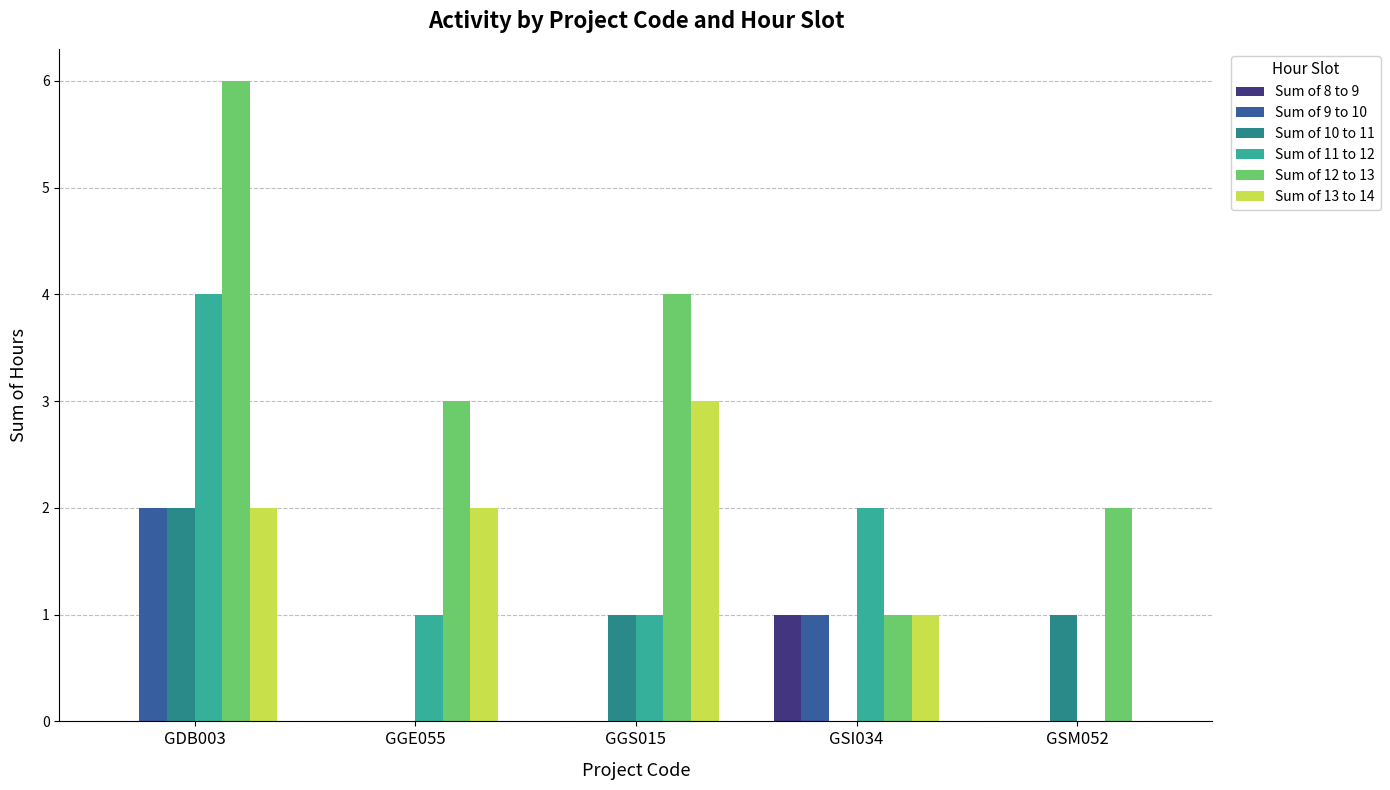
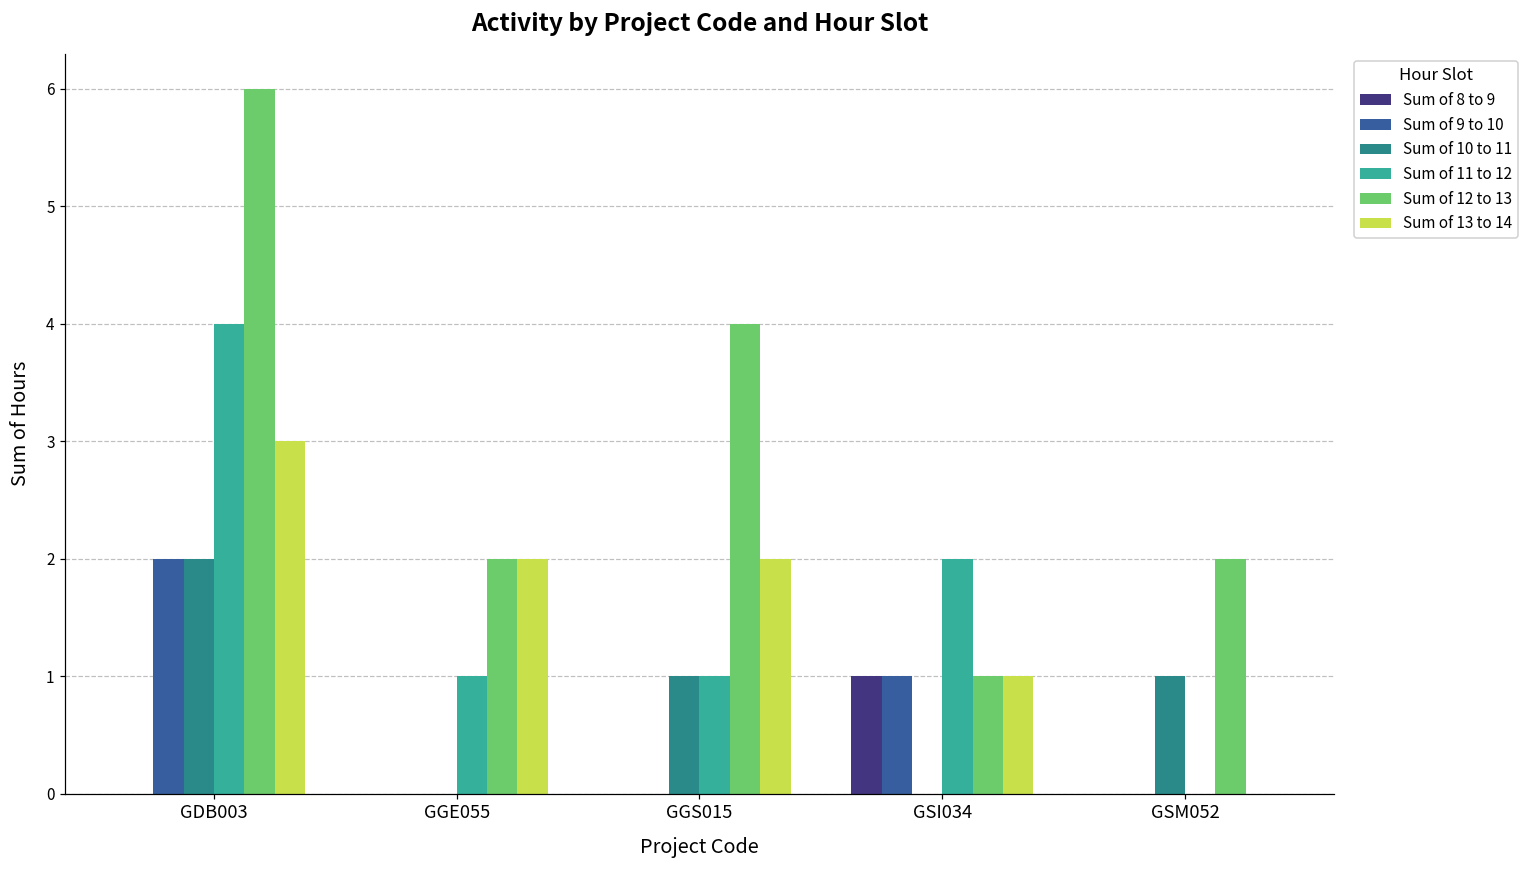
Sum of 13 to 14, GDB003: 2 -> 3
Sum of 12 to 13, GGE055: 3 -> 2
Sum of 13 to 14, GGS015: 3 -> 2
